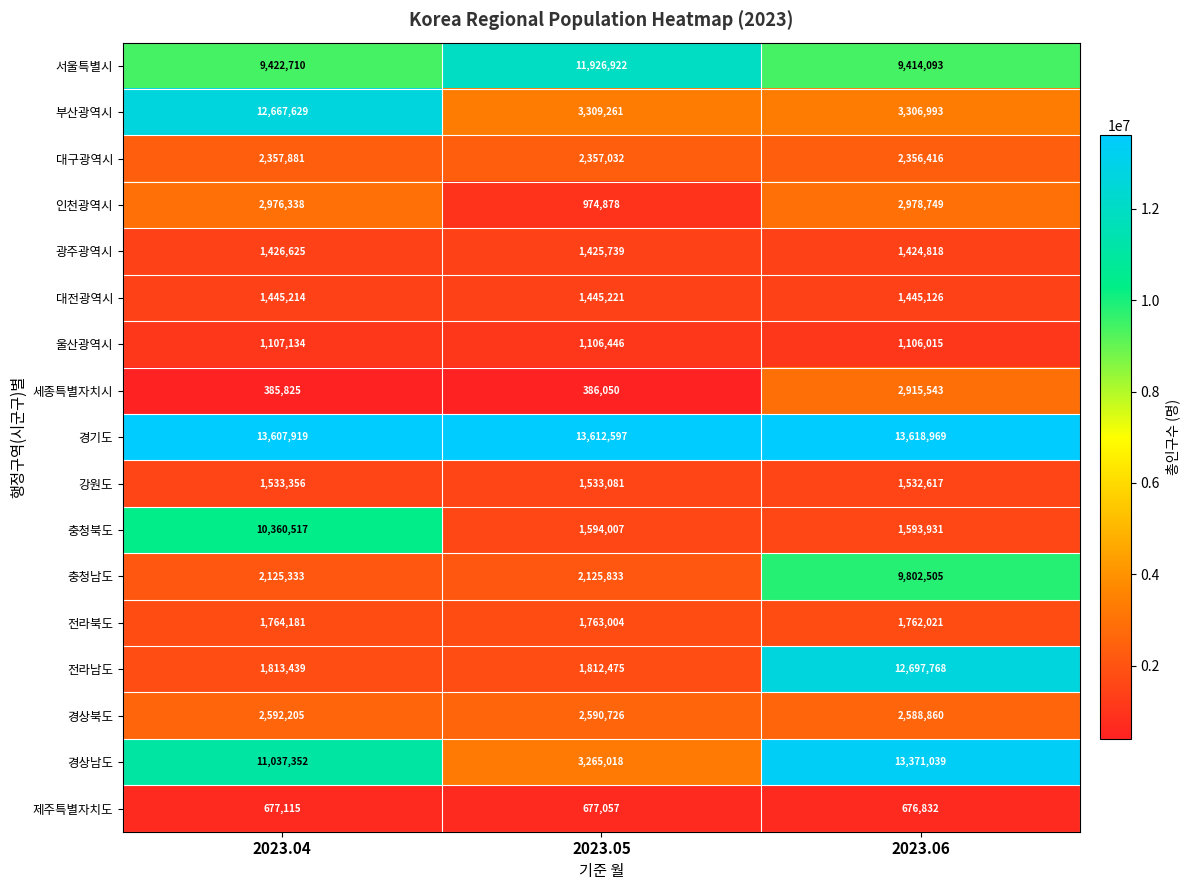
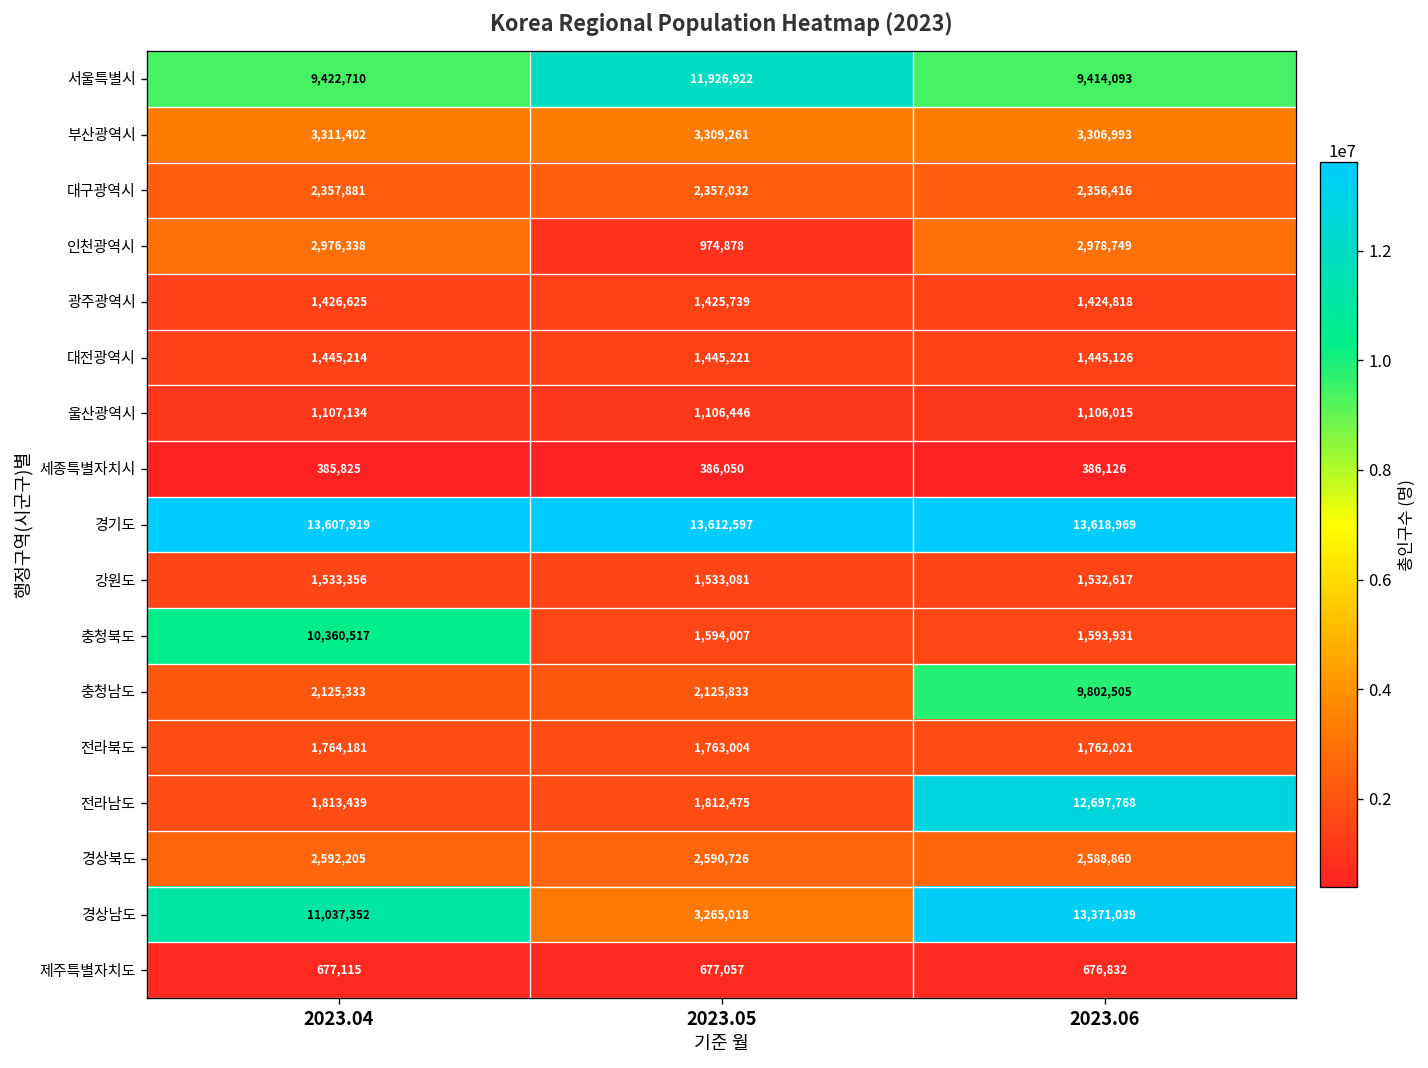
부산광역시, 2023.04: 12,667,629 -> 3,311,402
세종특별자치시, 2023.06: 2,915,543 -> 386,126
